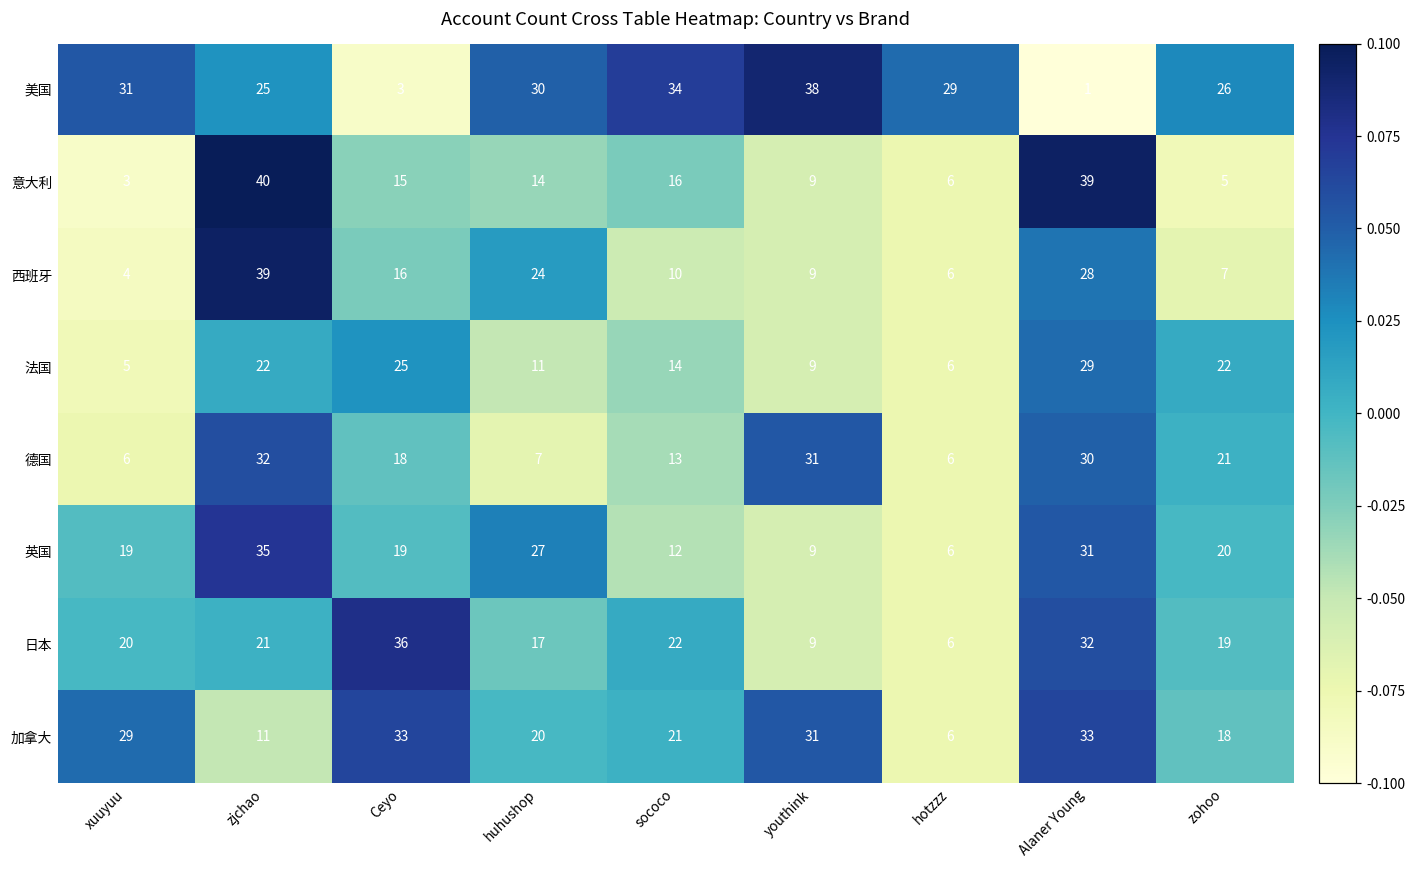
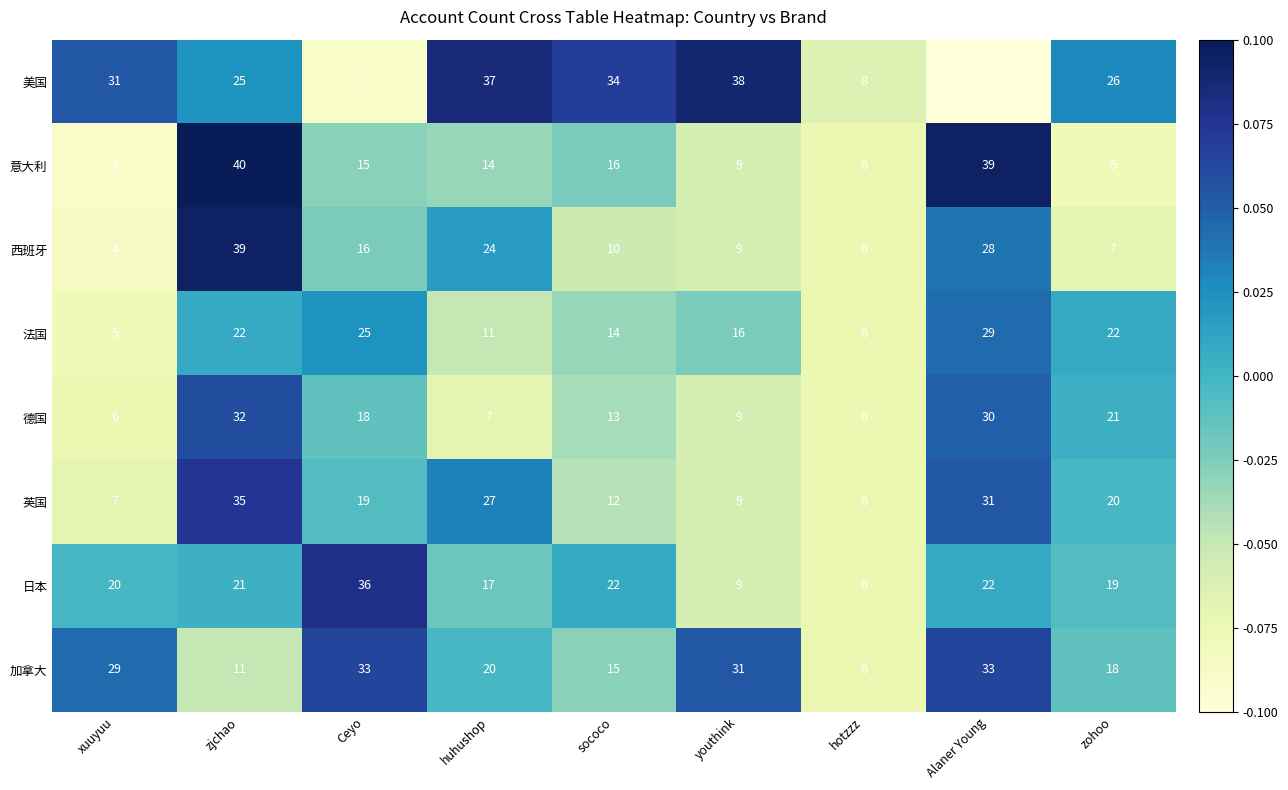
美国, huhushop: 30 -> 37
美国, hotzzz: 29 -> 8
法国, youthink: 9 -> 16
德国, youthink: 31 -> 9
英国, xuuyuu: 19 -> 7
日本, Alaner Young: 32 -> 22
加拿大, sococo: 21 -> 15
